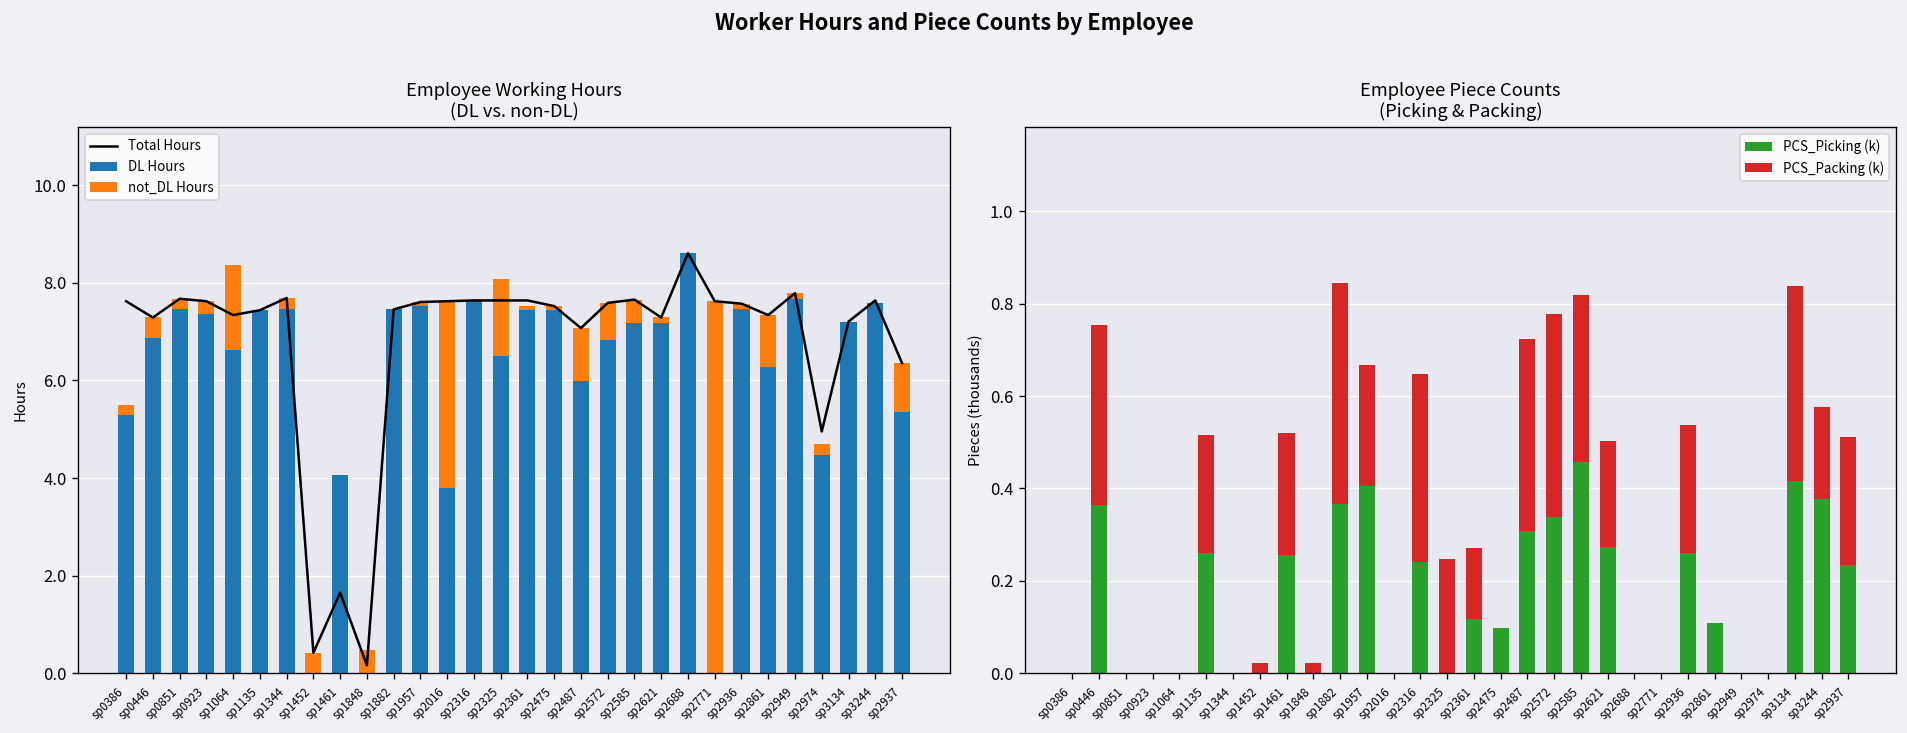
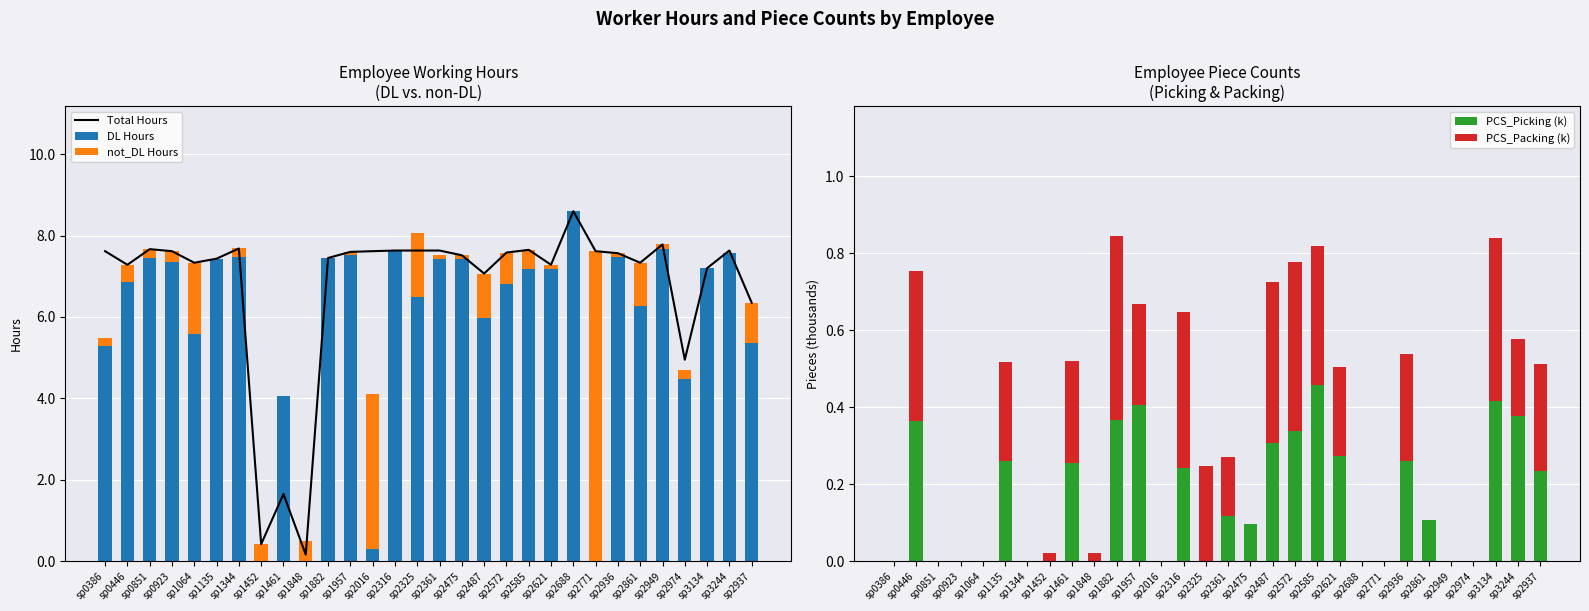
Employee Working Hours (DL vs. non-DL), DL Hours, sp1064: 6.6 -> 5.6
Employee Working Hours (DL vs. non-DL), DL Hours, sp2016: 3.8 -> 0.3
